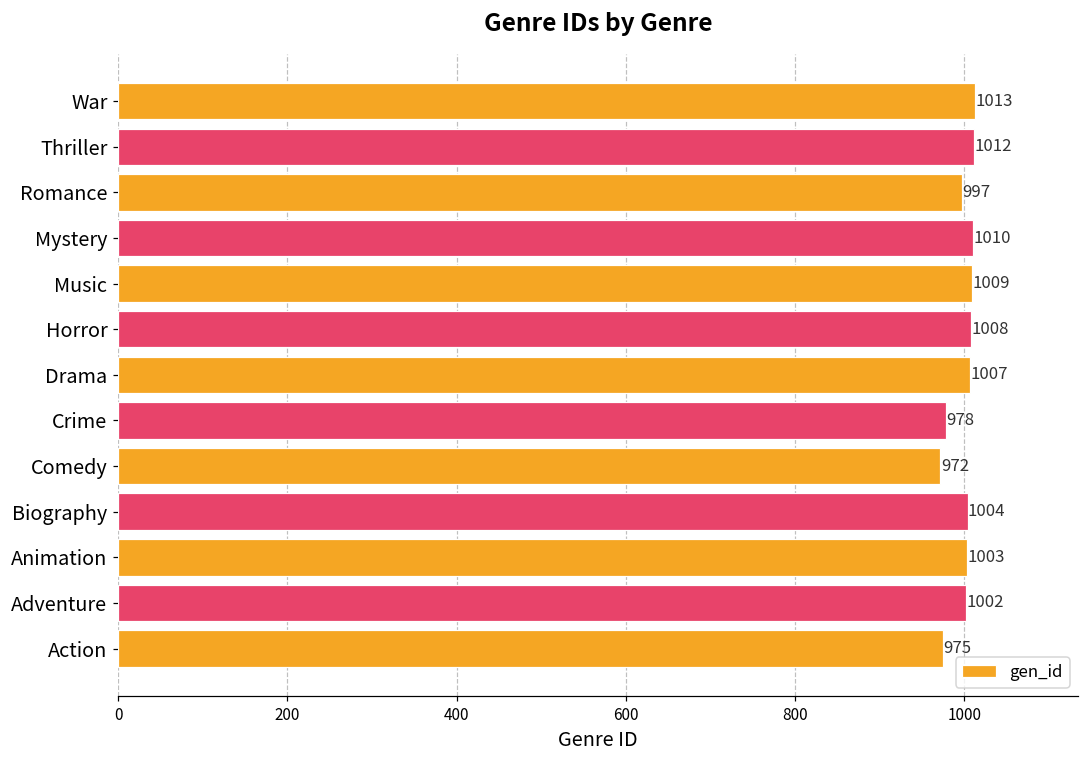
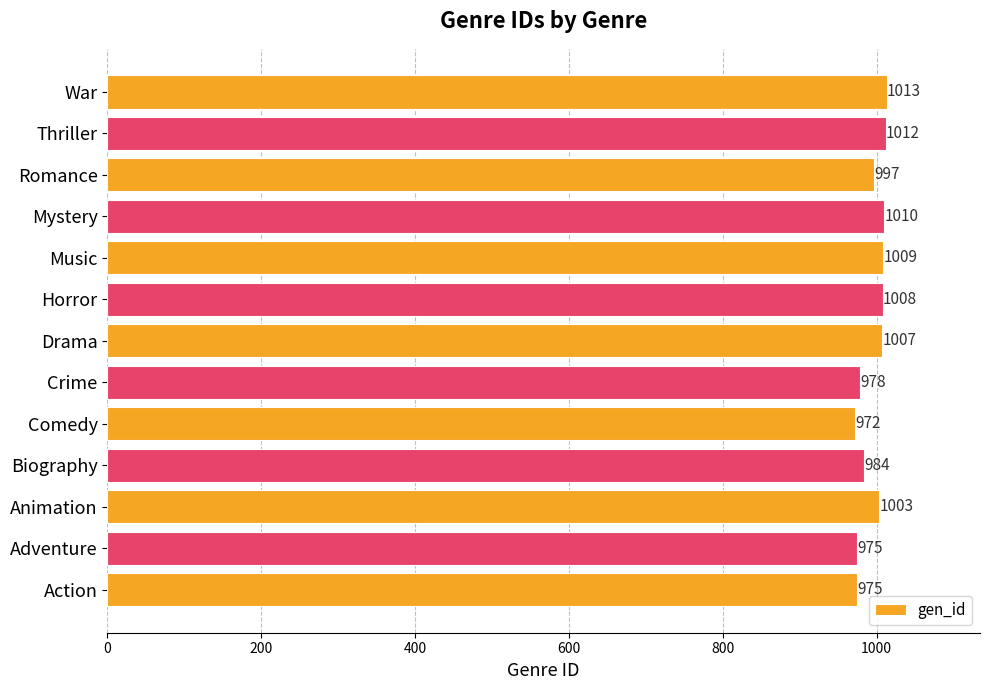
Biography: 1004 -> 984
Adventure: 1002 -> 975
